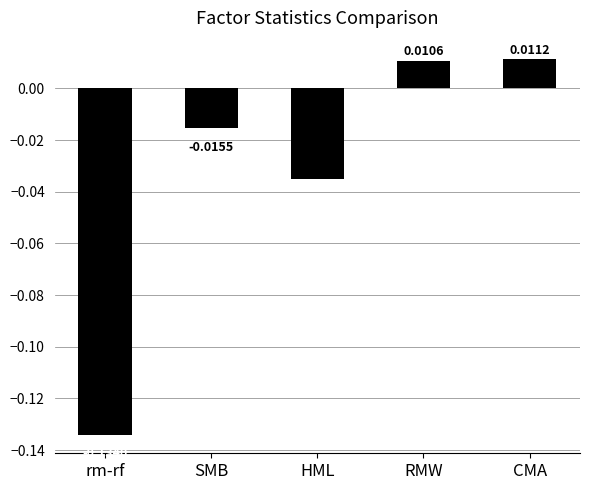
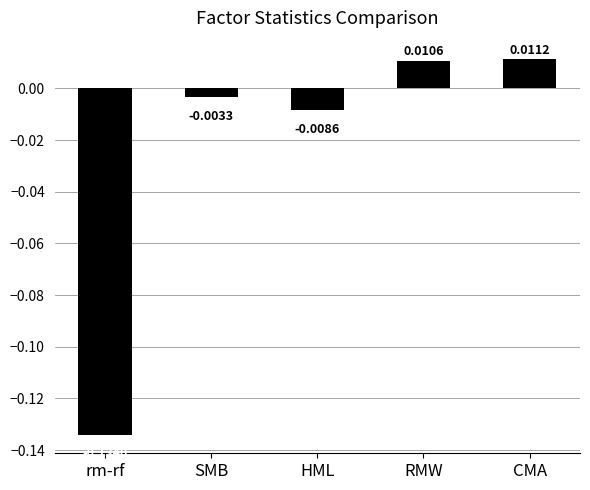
SMB: -0.0155 -> -0.0033
HML: -0.035 -> -0.009
